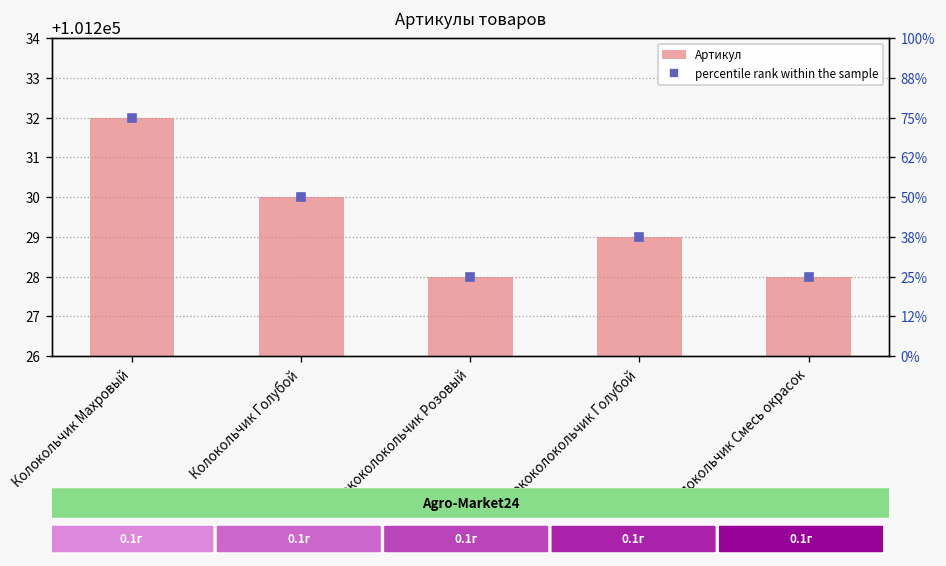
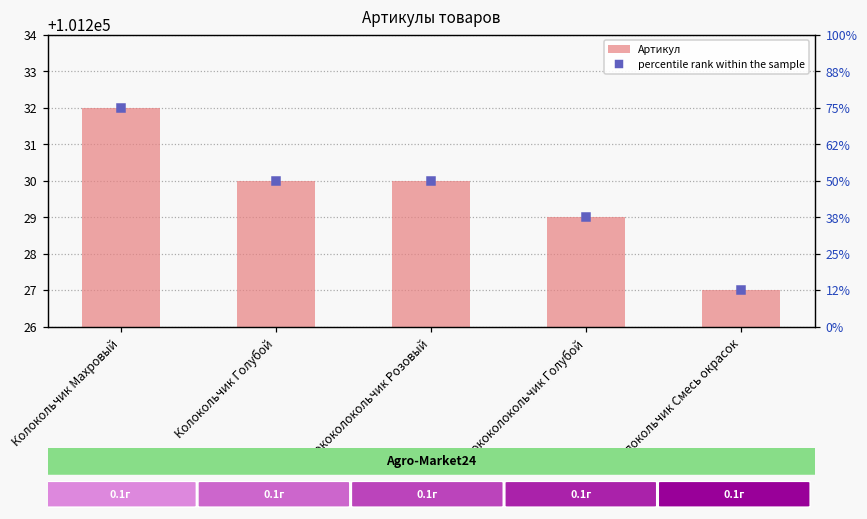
Артикул, Ширококолокольчик Розовый: 101228 -> 101230
Артикул, Колокольчик Смесь окрасок: 101228 -> 101227
